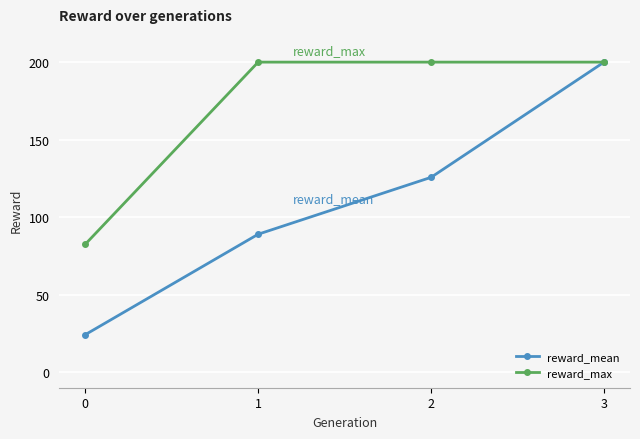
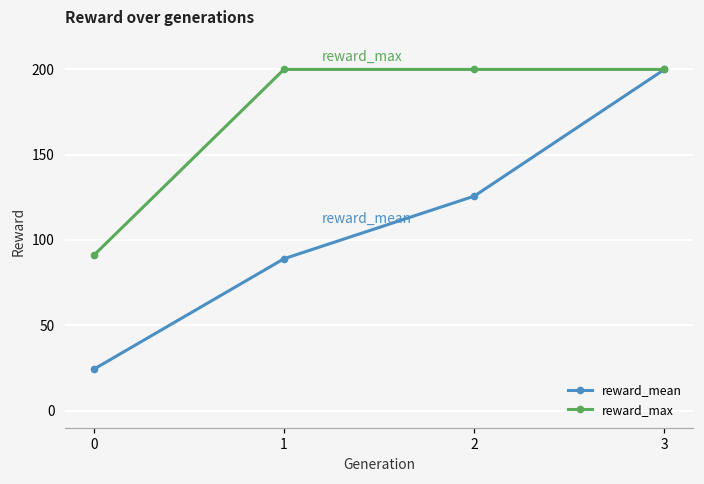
reward_max, 0: 83 -> 91
